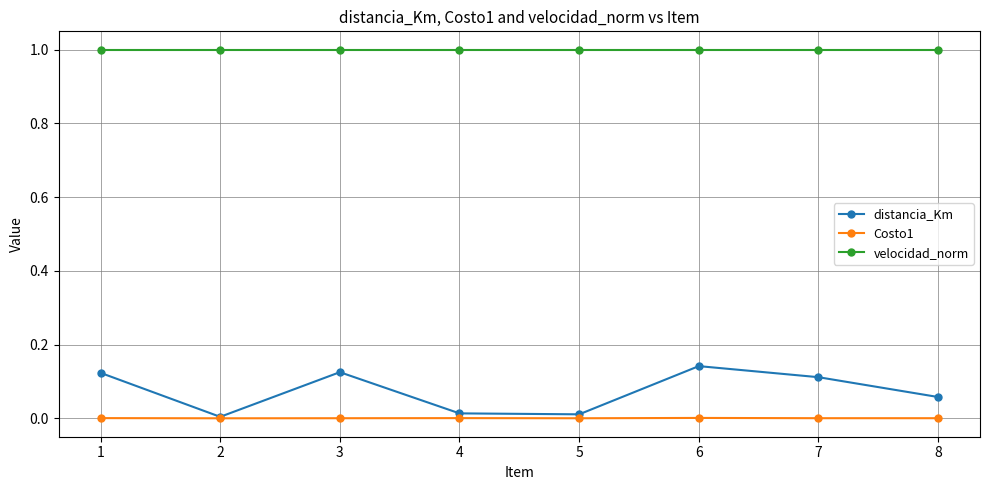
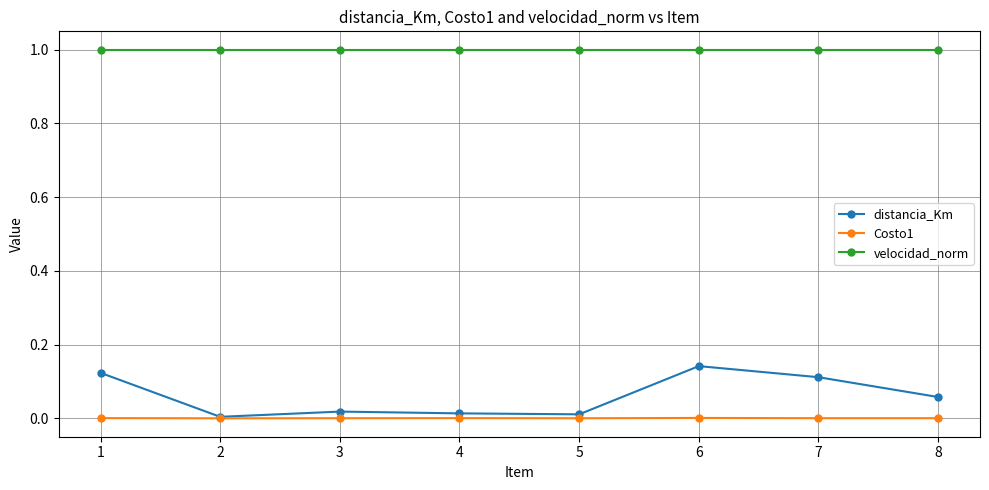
distancia_Km, 3: 0.13 -> 0.02
